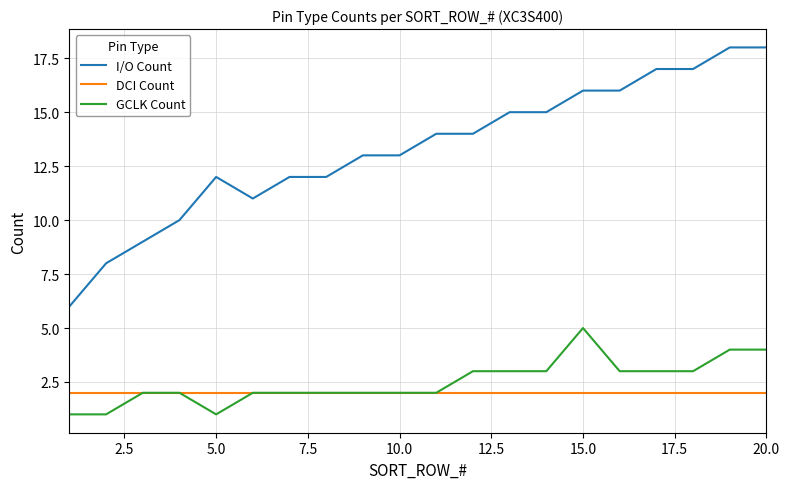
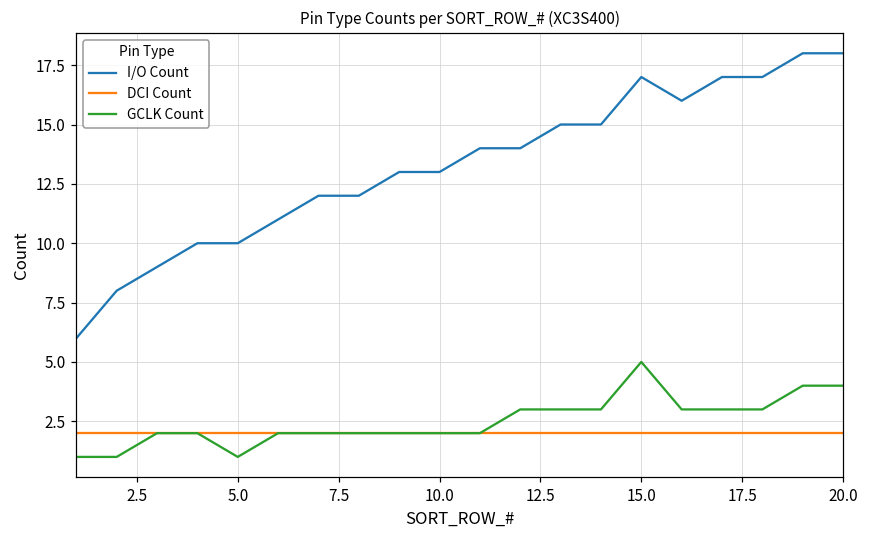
I/O Count, 5.0: 12 -> 10
I/O Count, 15.0: 16 -> 17
